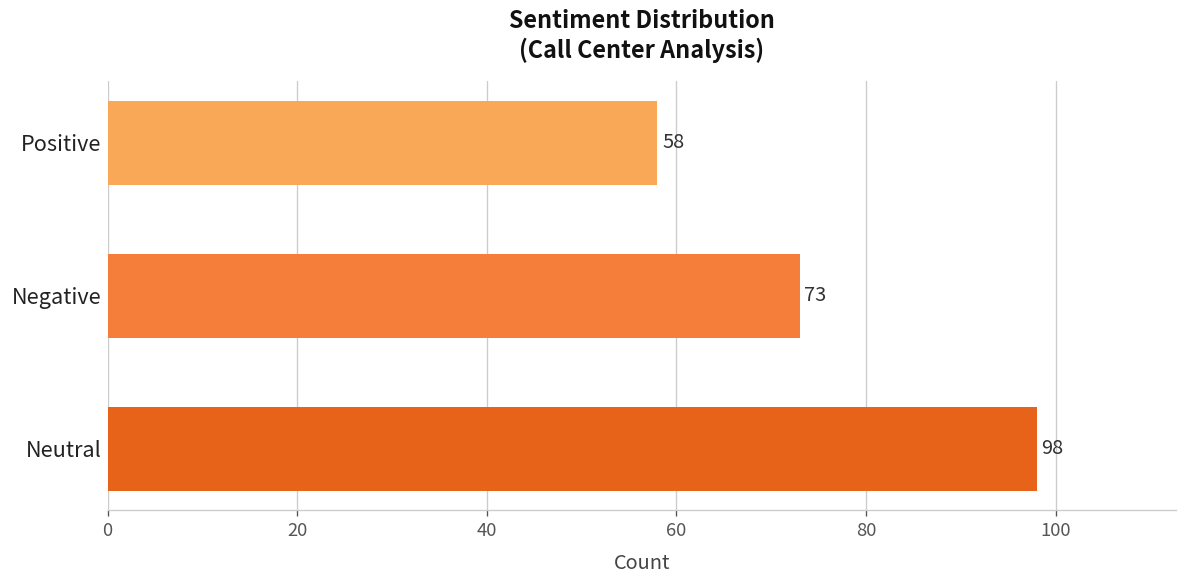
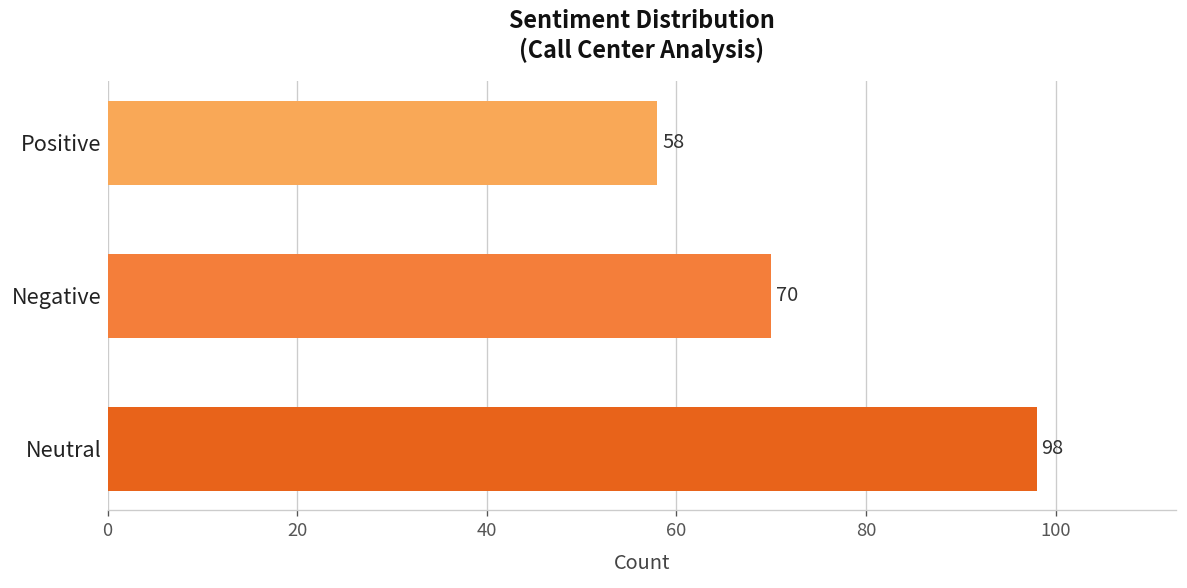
Negative: 73 -> 70
